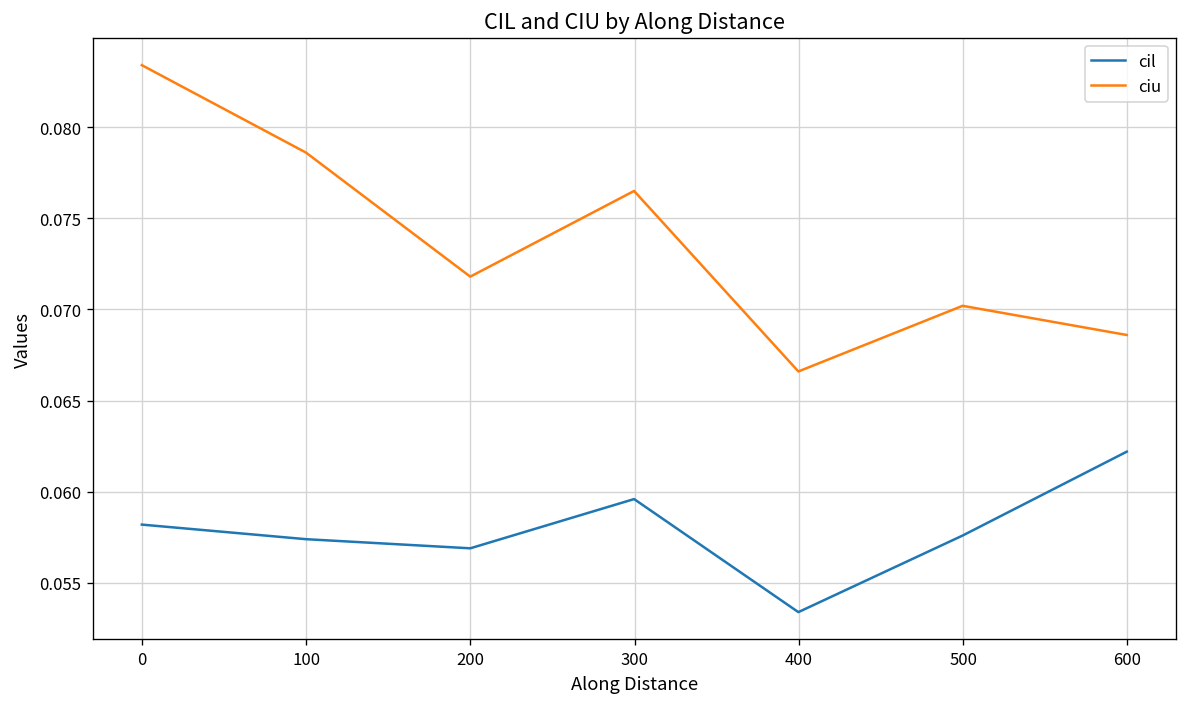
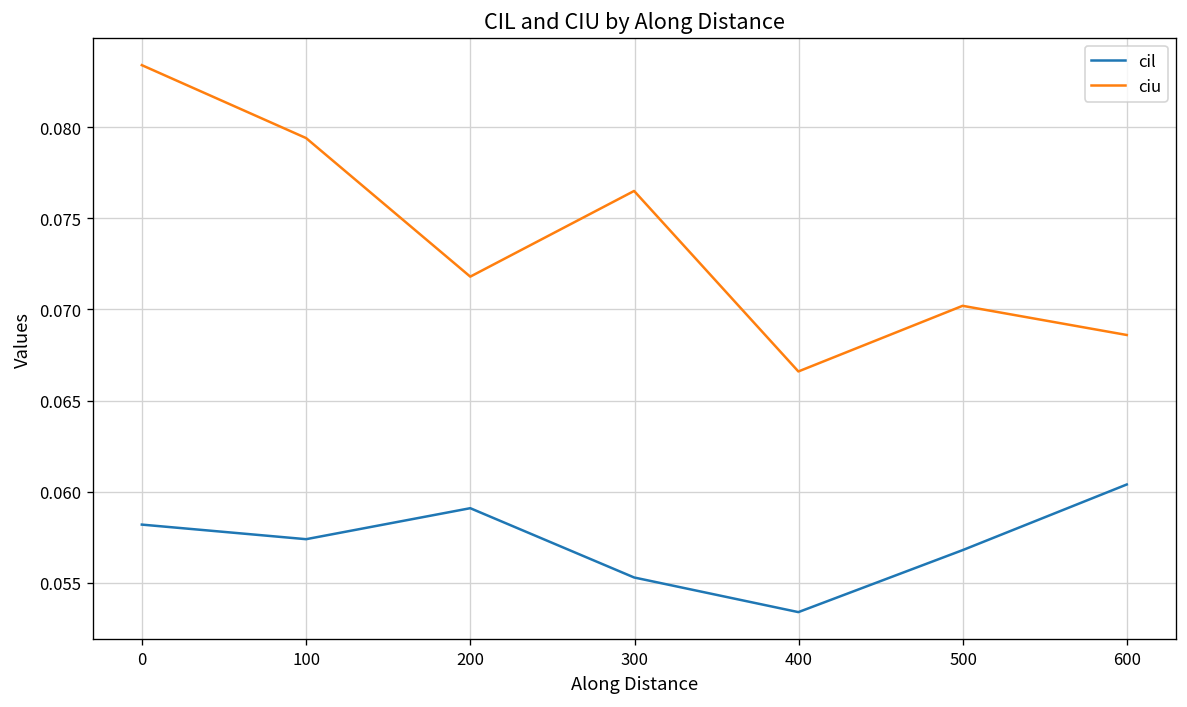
ciu, 100: 0.0786 -> 0.0794
cil, 200: 0.0569 -> 0.0591
cil, 300: 0.0596 -> 0.0553
cil, 500: 0.0576 -> 0.0568
cil, 600: 0.0622 -> 0.0604
